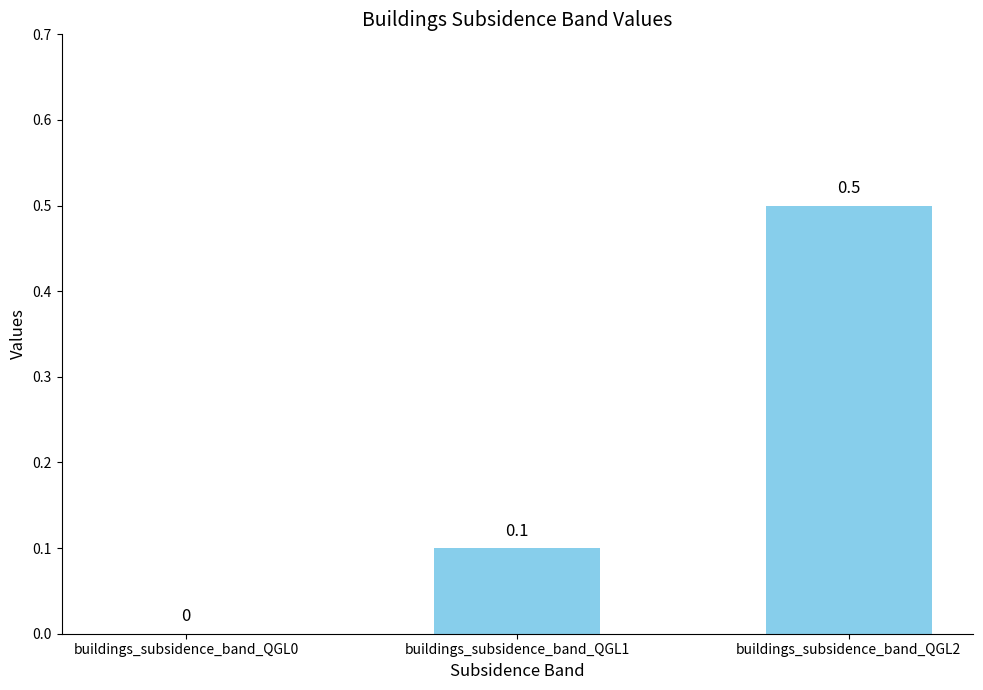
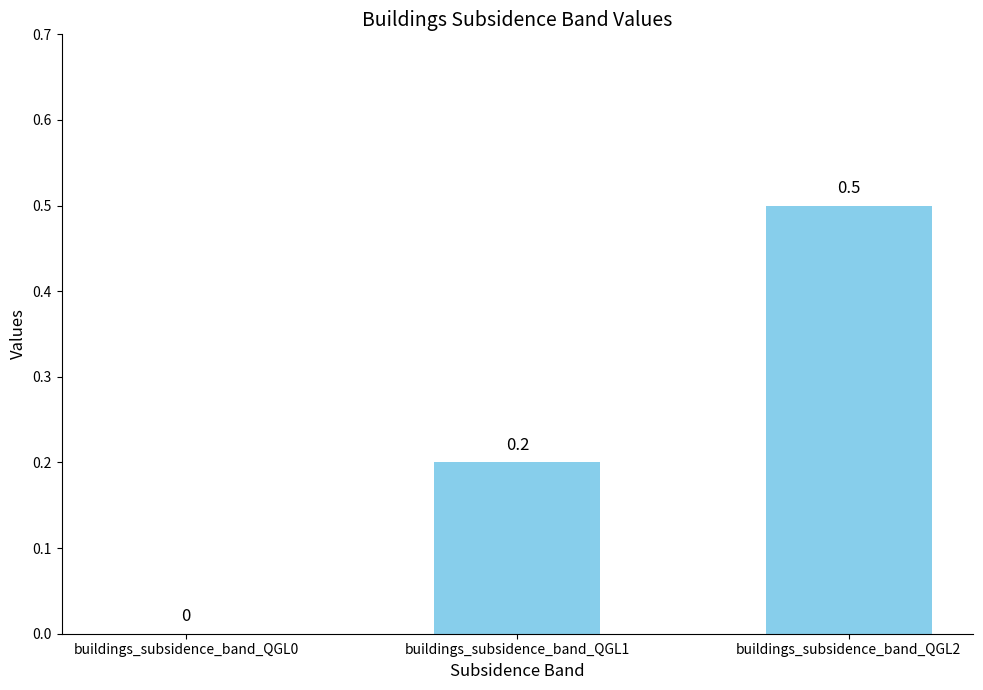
buildings_subsidence_band_QGL1: 0.1 -> 0.2
